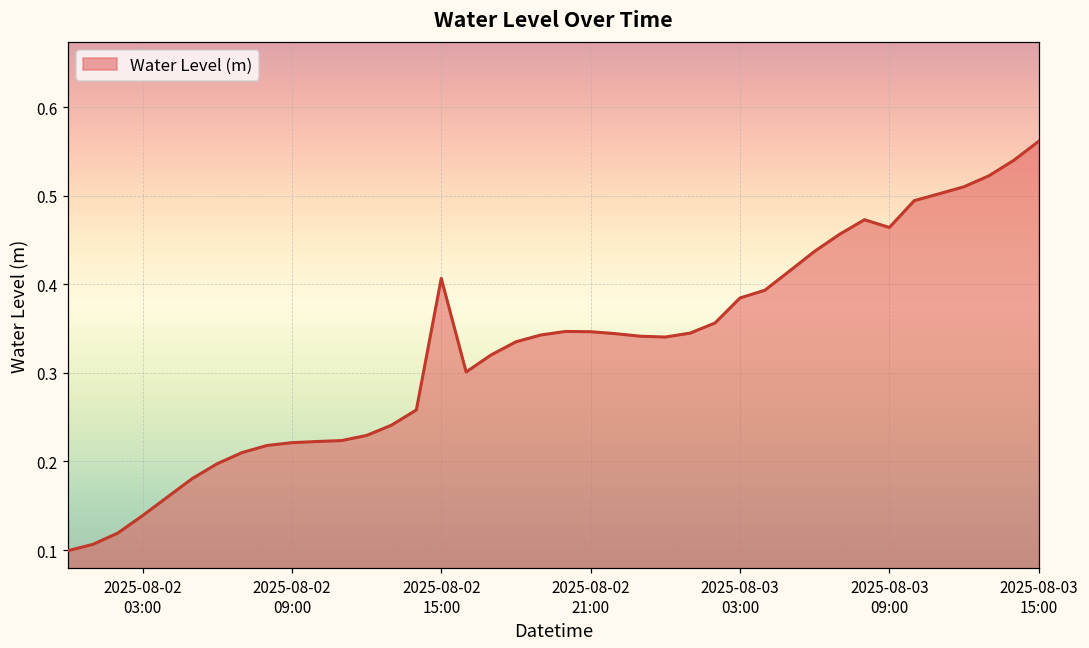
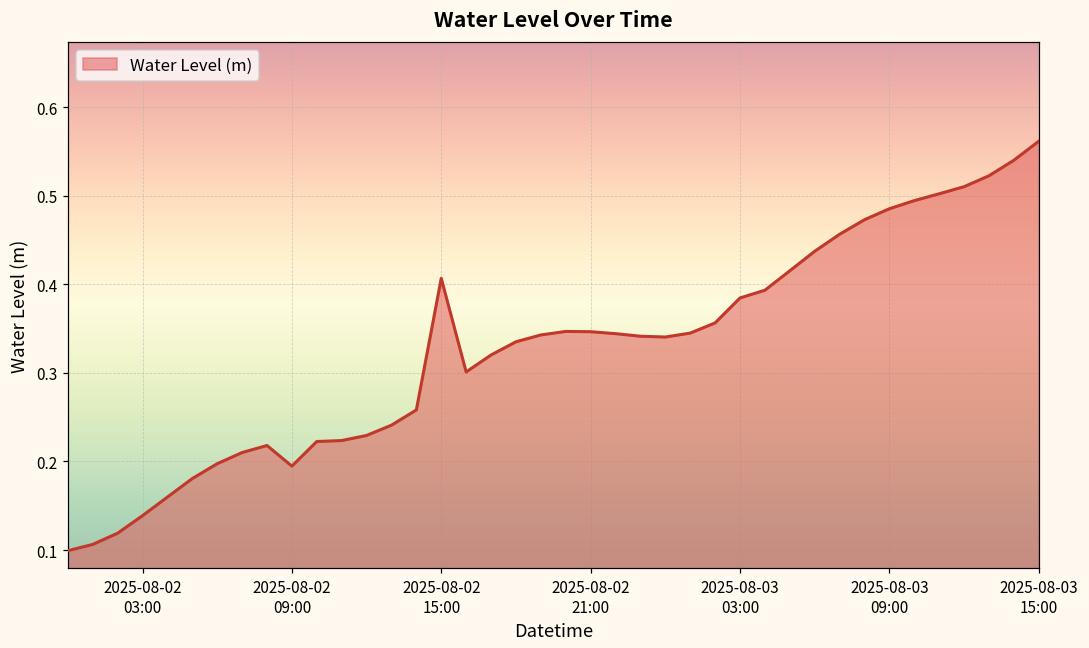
2025-08-02 09:00: 0.22 -> 0.19
2025-08-03 09:00: 0.46 -> 0.49
